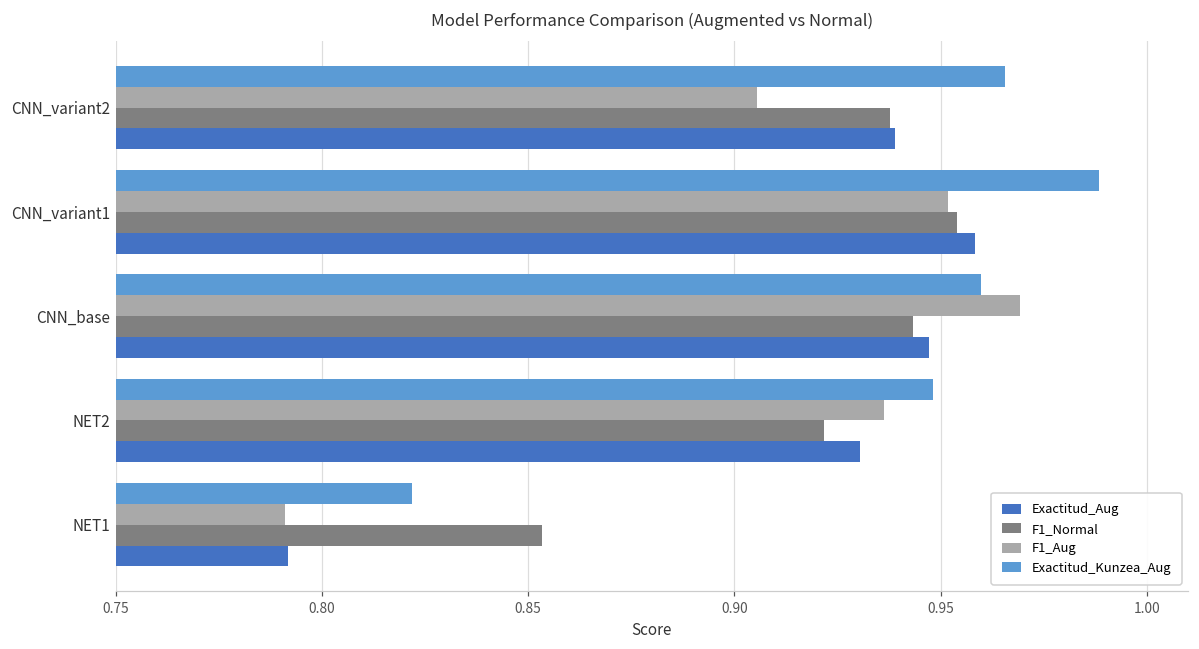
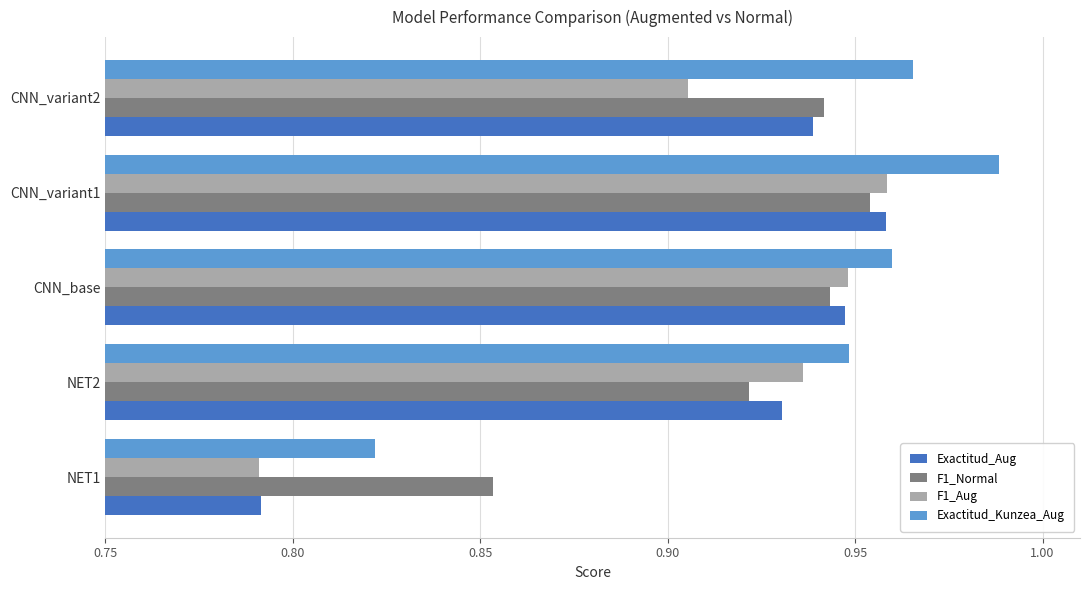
F1_Normal, CNN_variant2: 0.938 -> 0.942
F1_Aug, CNN_variant1: 0.952 -> 0.958
F1_Aug, CNN_base: 0.969 -> 0.948
